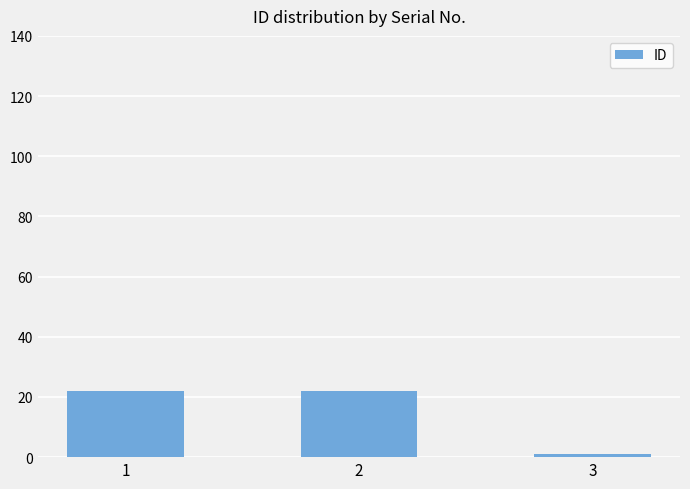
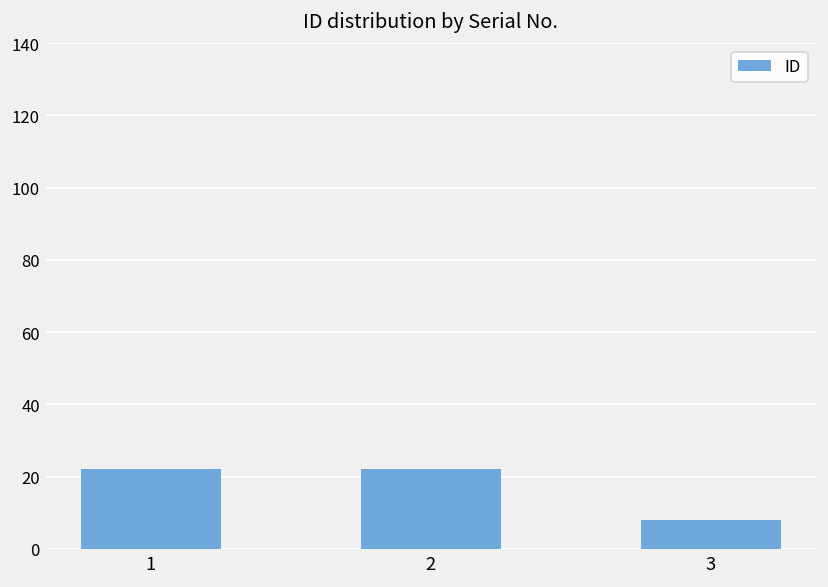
3: 1 -> 8
